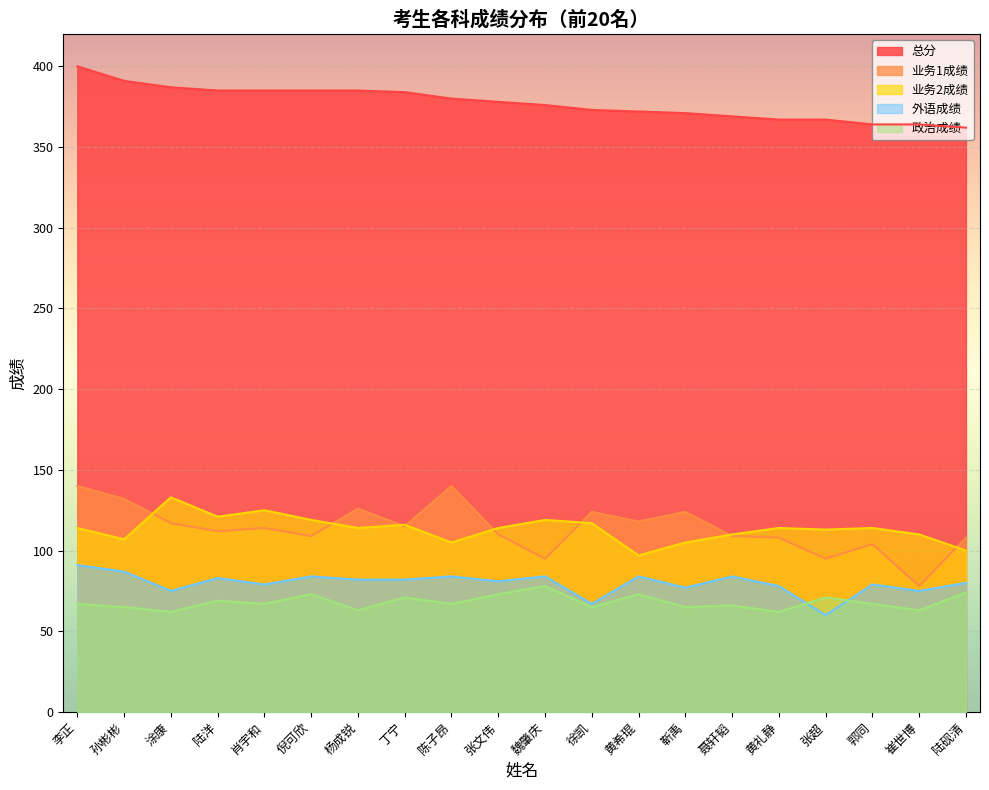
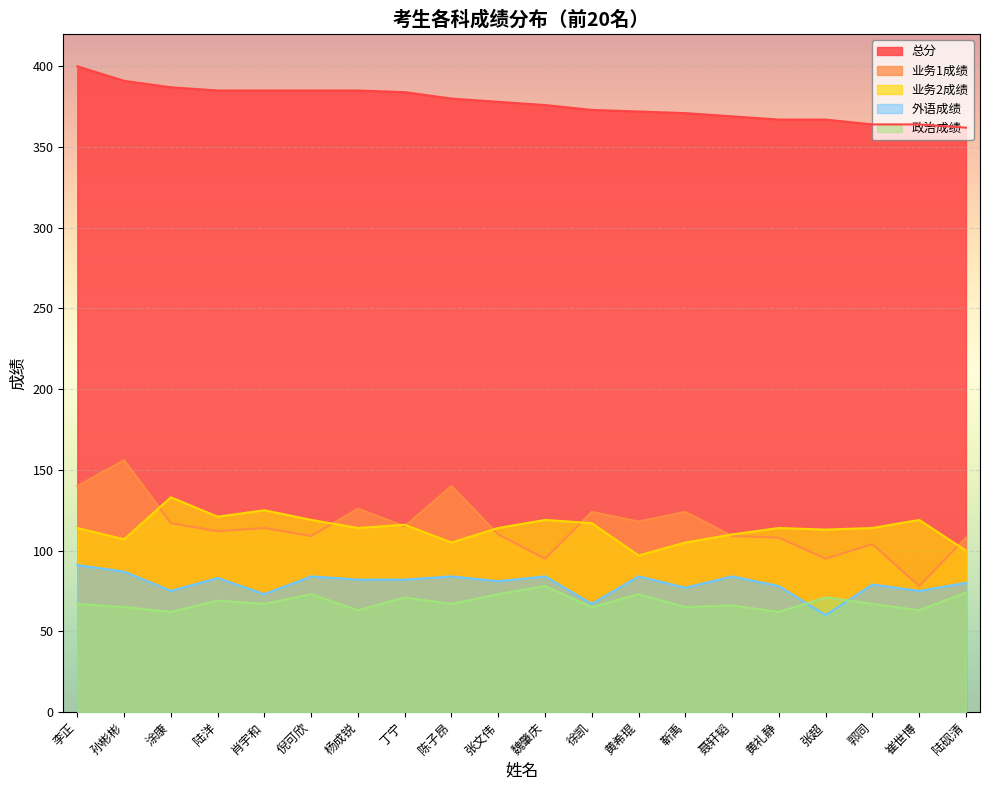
业务1成绩, 孙彬彬: 132 -> 156
外语成绩, 肖宇和: 79 -> 73
业务2成绩, 崔世博: 110 -> 119
